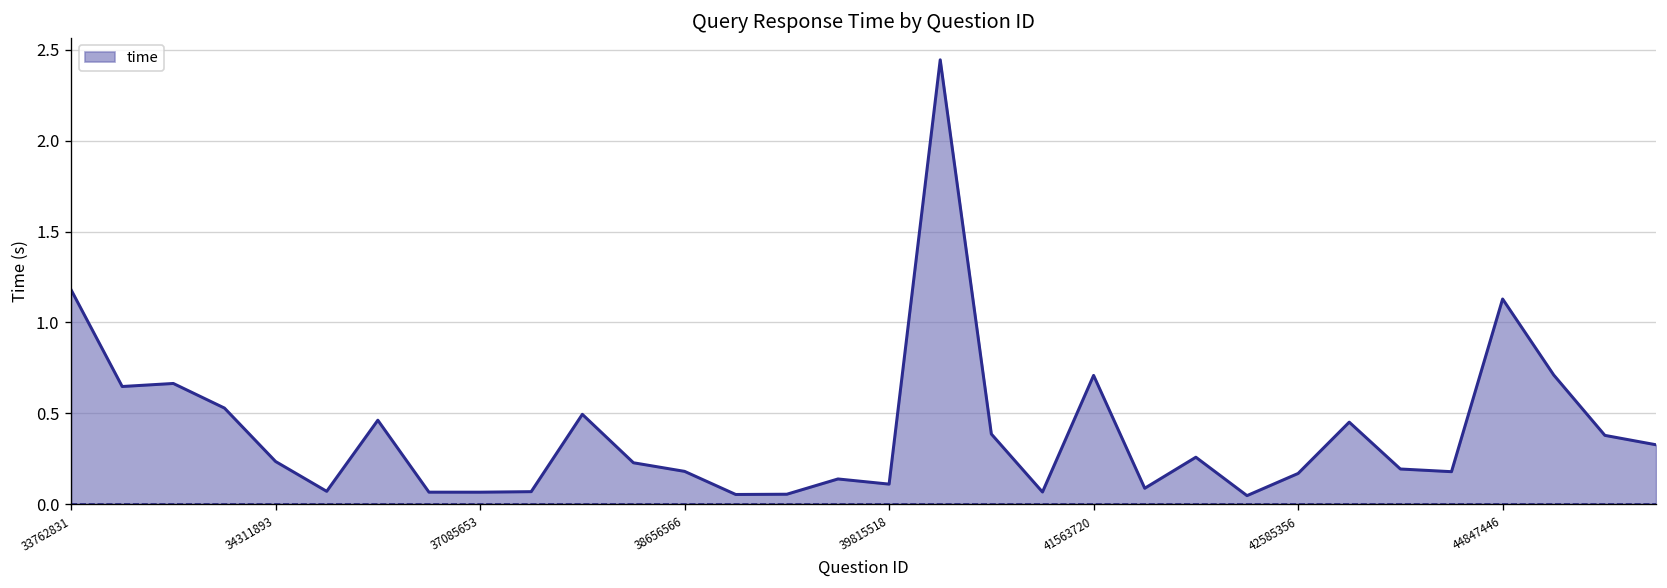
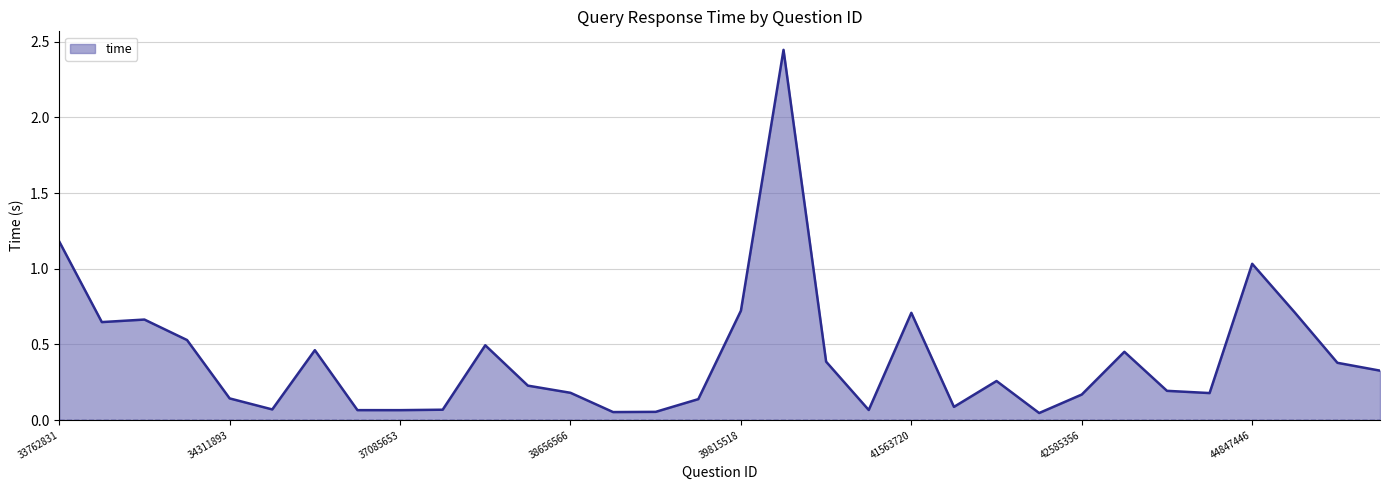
time, 34311893: 0.23 -> 0.14
time, 39815518: 0.11 -> 0.72
time, 44847446: 1.13 -> 1.03
